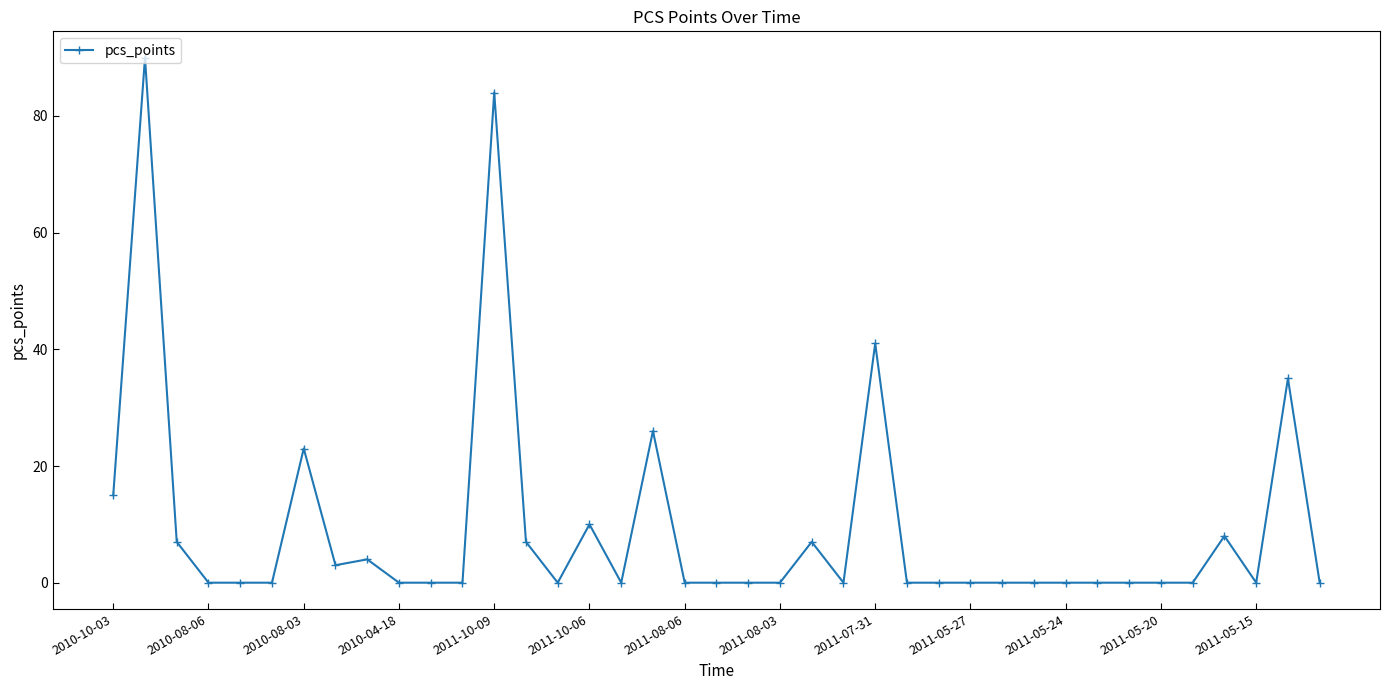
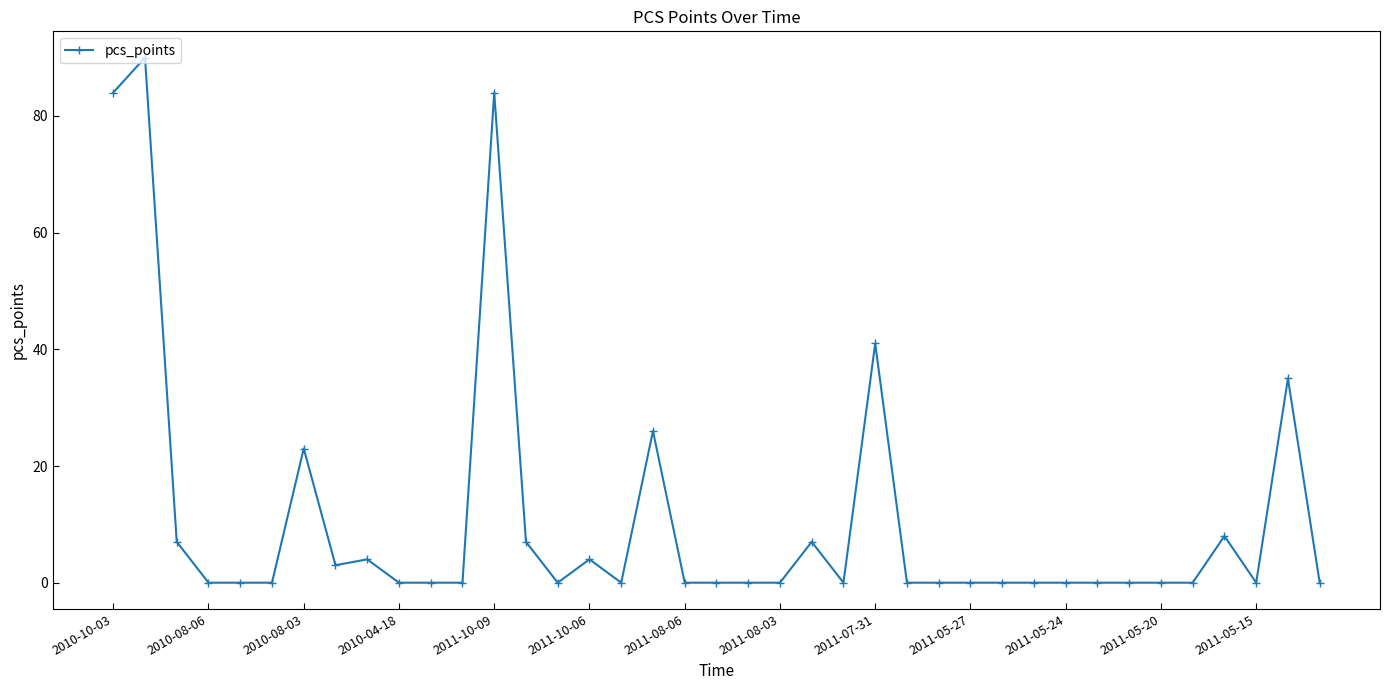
2010-10-03: 15 -> 84
2011-10-06: 10 -> 4
